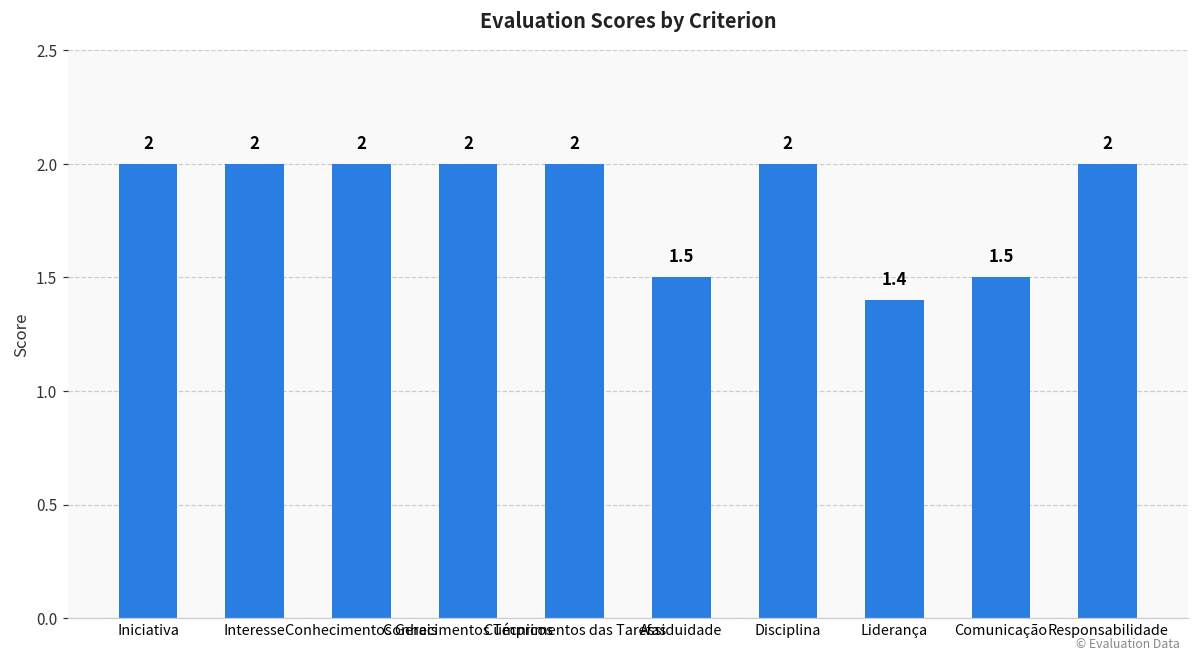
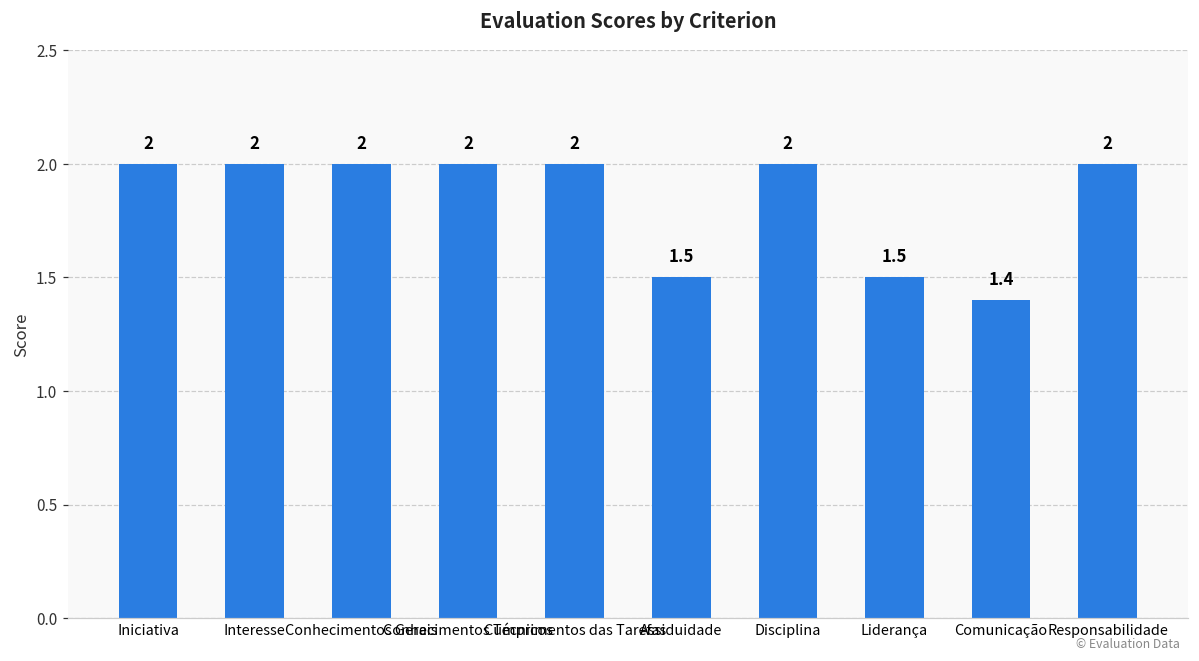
Liderança: 1.4 -> 1.5
Comunicação: 1.5 -> 1.4
